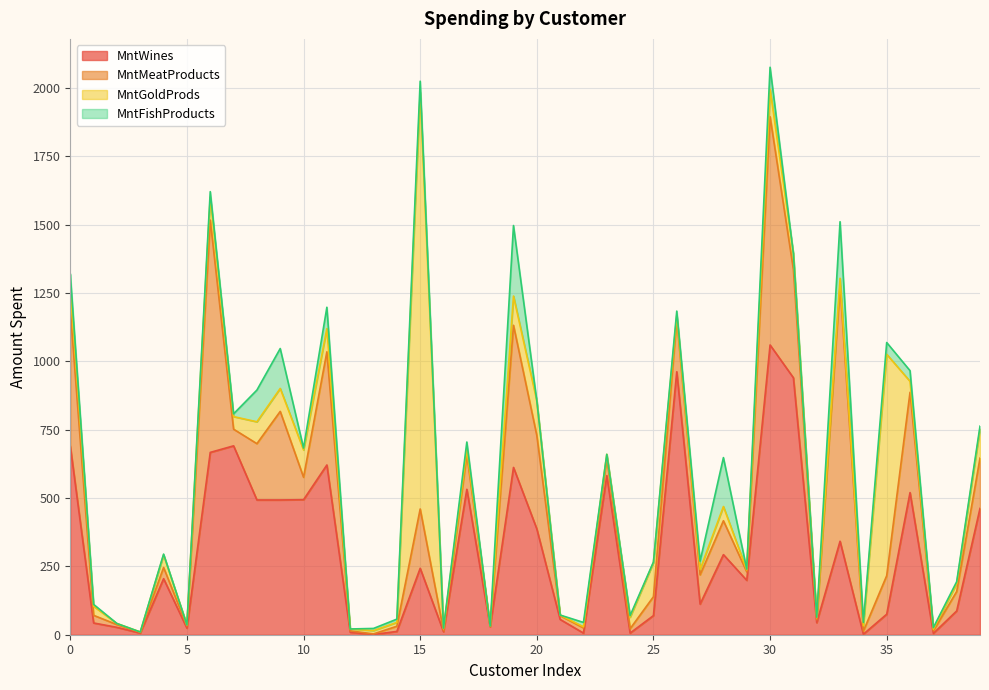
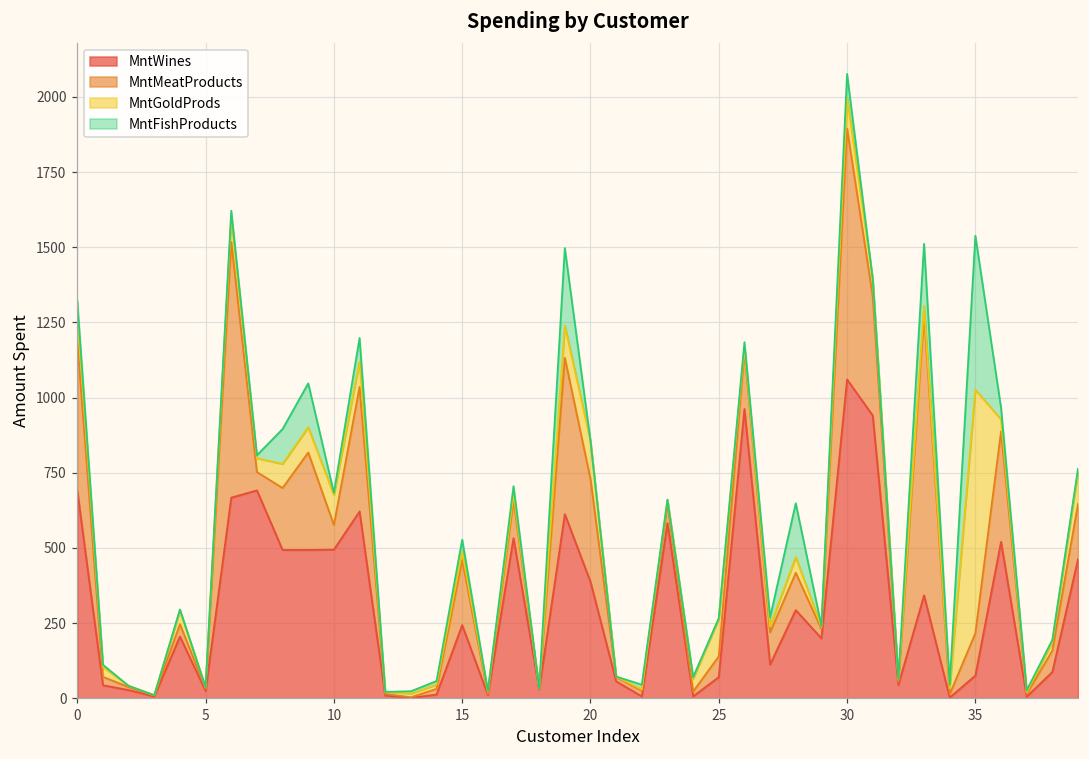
MntGoldProds, 15: 1520 -> 30
MntFishProducts, 35: 40 -> 510
